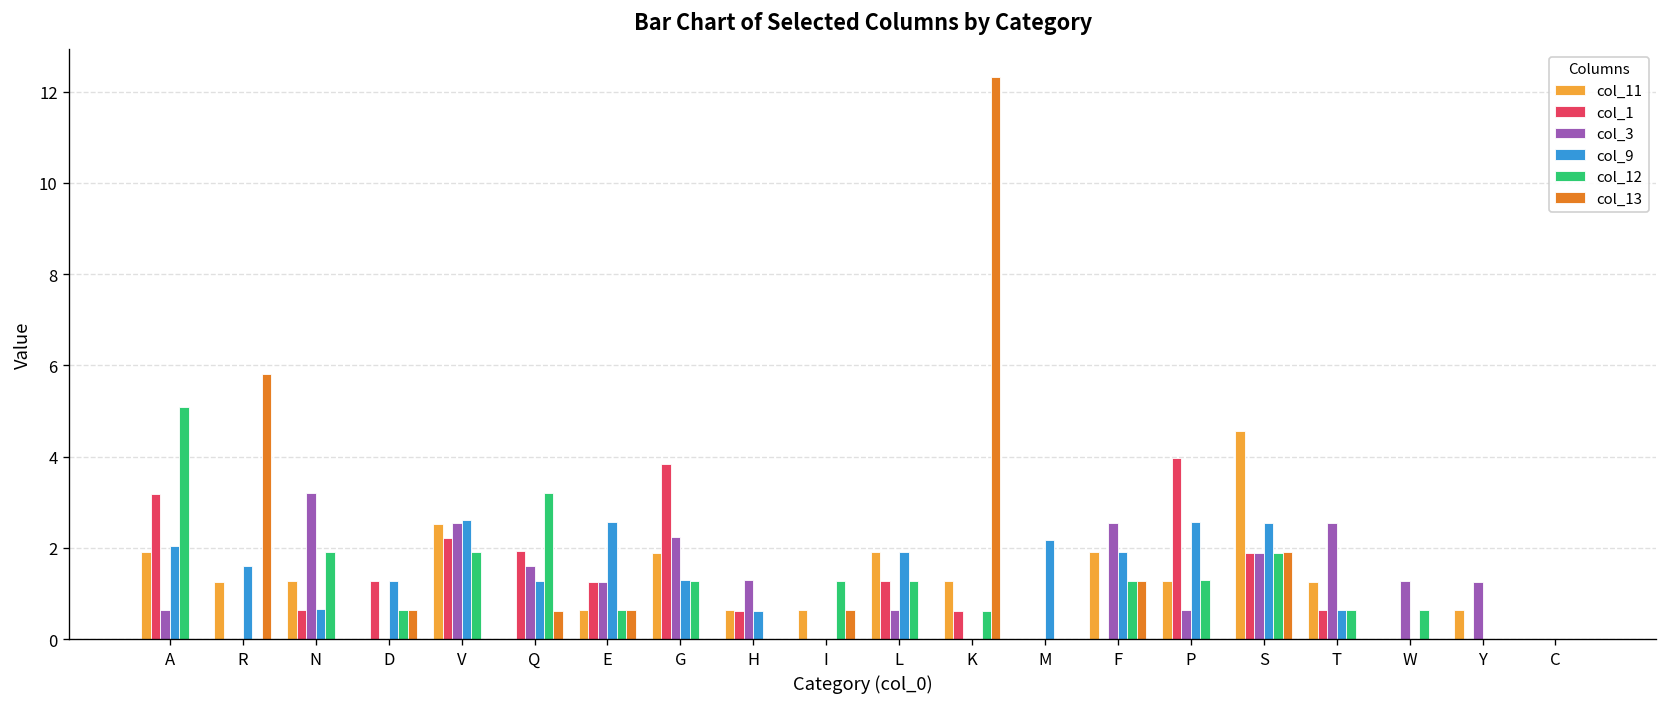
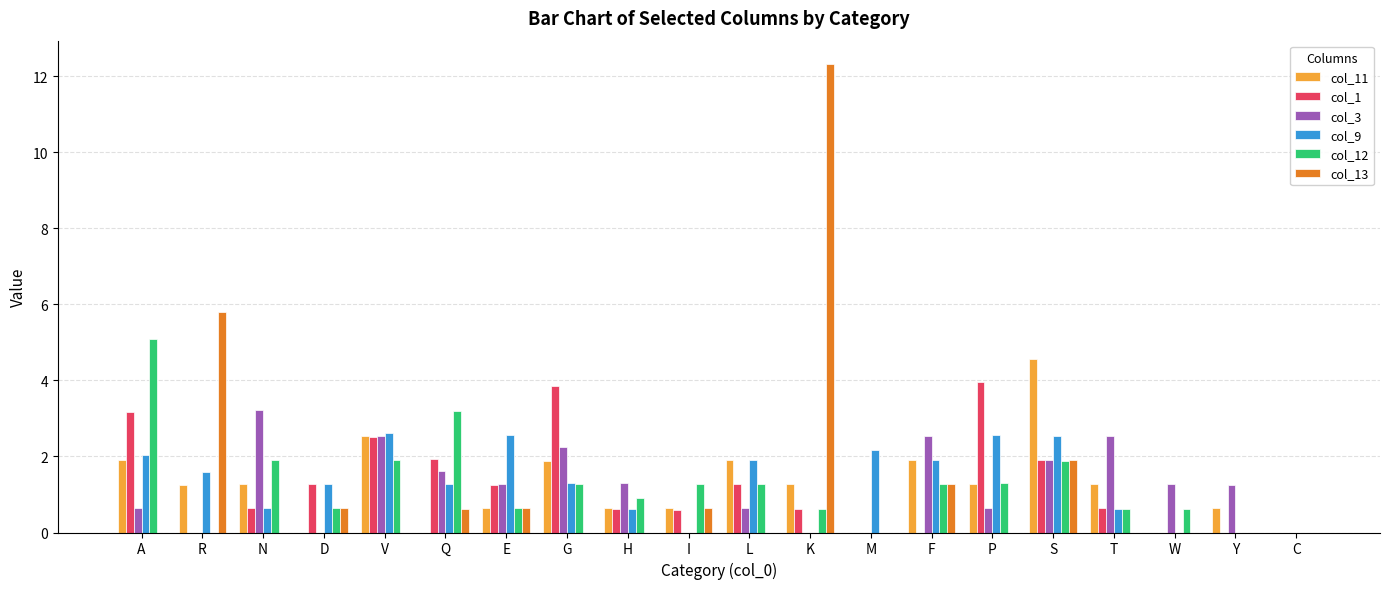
col_1, V: 2.2 -> 2.5
col_12, H: 0.0 -> 0.9
col_1, I: 0.0 -> 0.6
